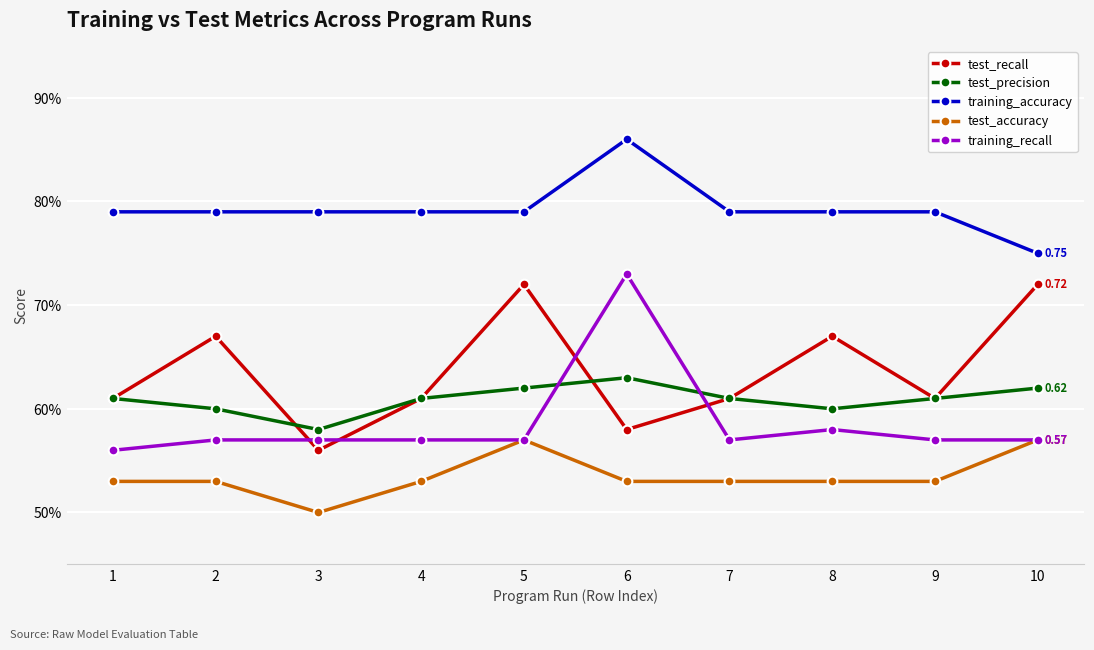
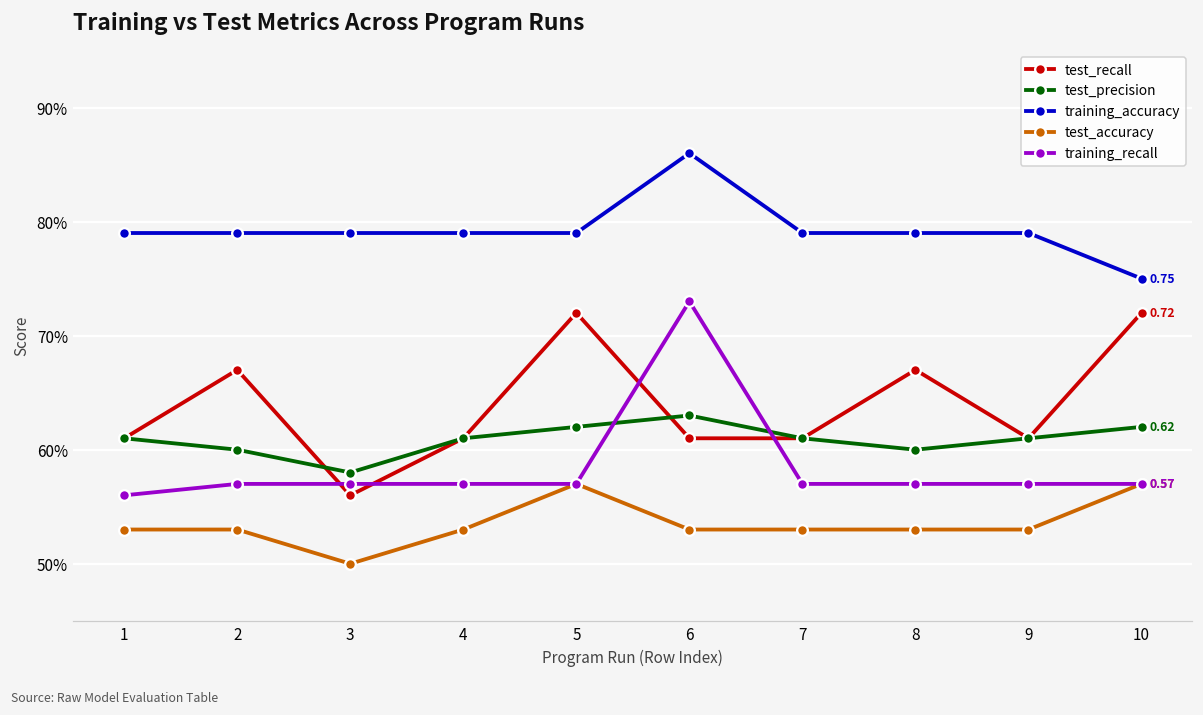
test_recall, 6: 58.0% -> 61.0%
training_recall, 8: 58.0% -> 57.0%
